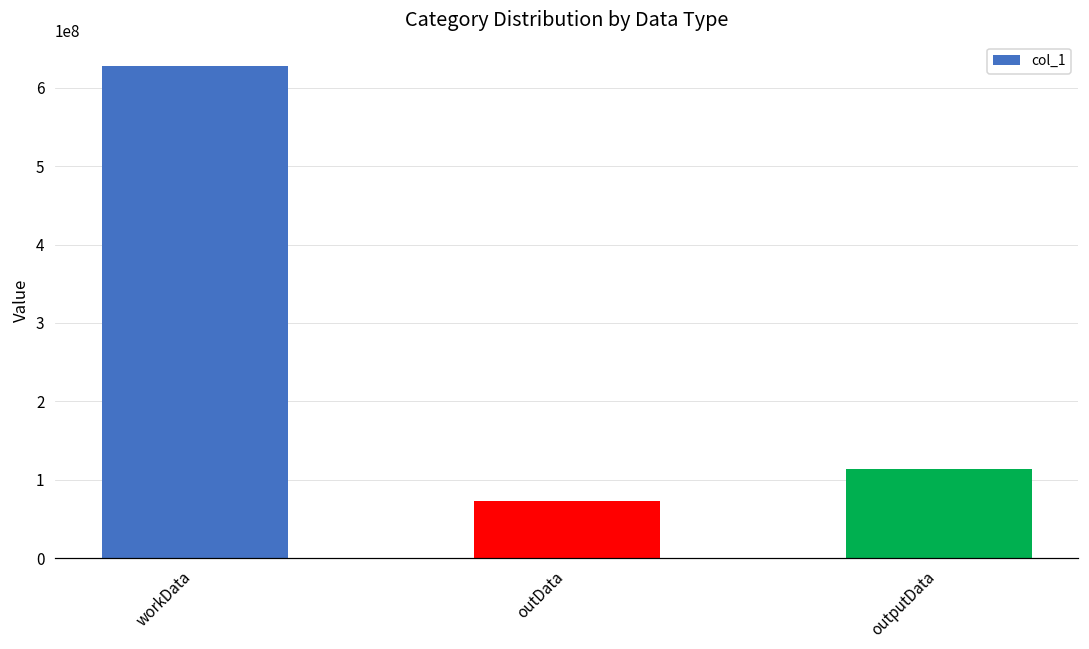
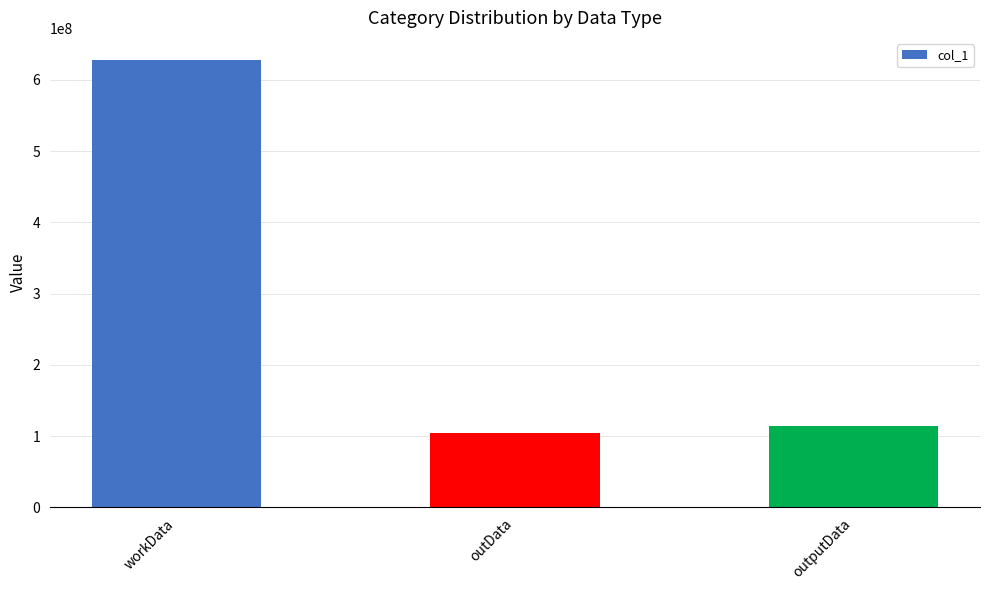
outData: 70000000 -> 100000000
